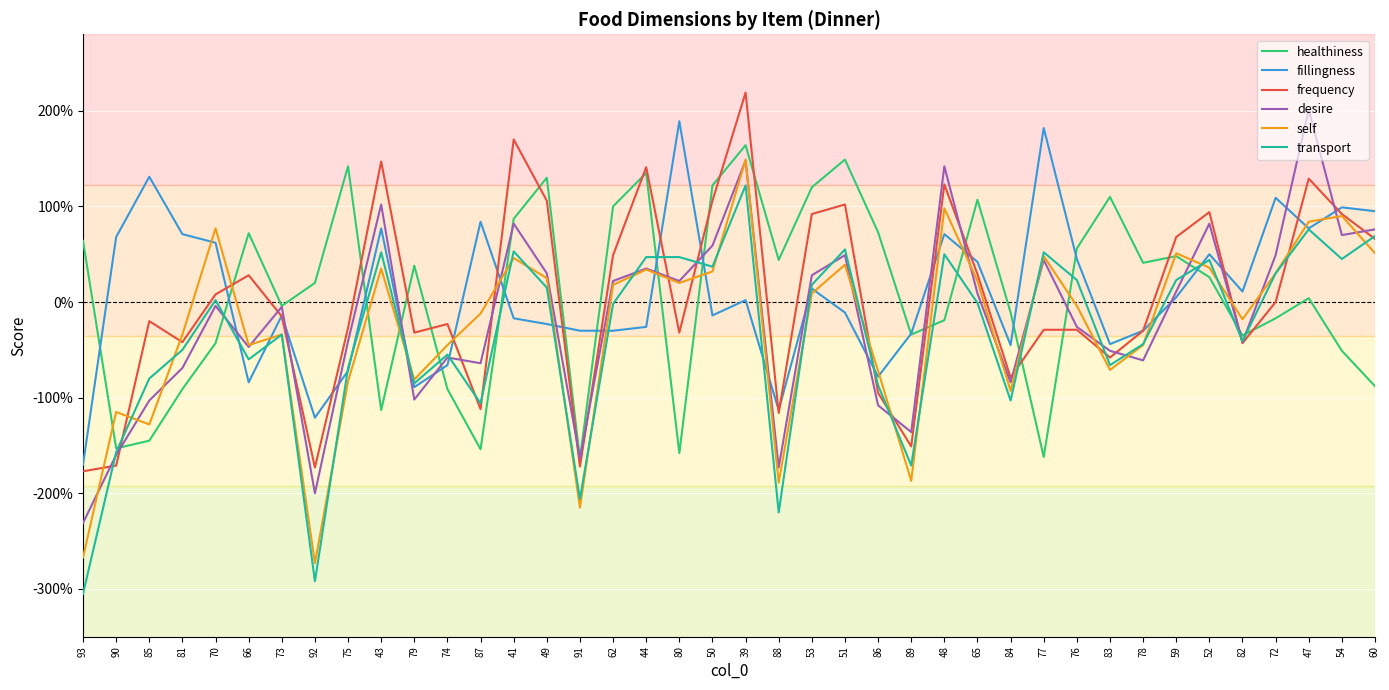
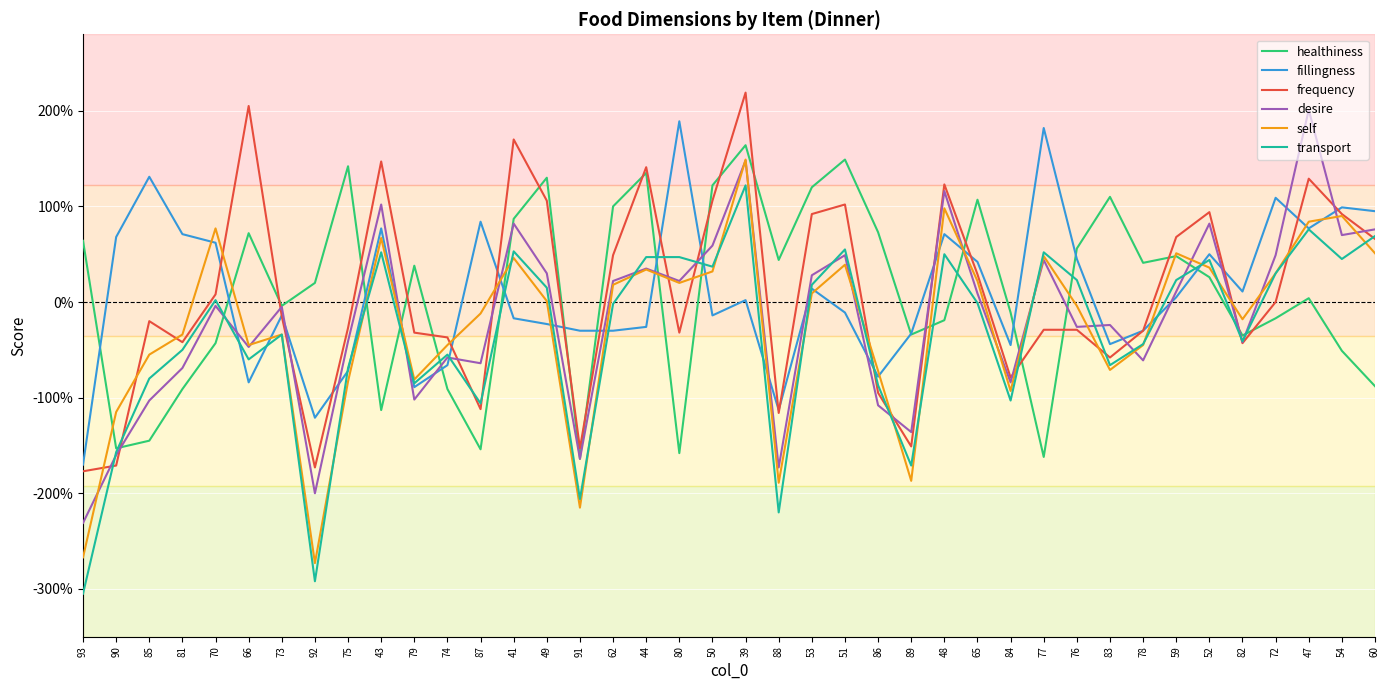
self, 85: -130% -> -60%
frequency, 66: 30% -> 200%
self, 43: 40% -> 70%
frequency, 74: -20% -> -40%
self, 49: 30% -> 0%
frequency, 91: -170% -> -150%
desire, 48: 140% -> 120%
desire, 83: -50% -> -20%
